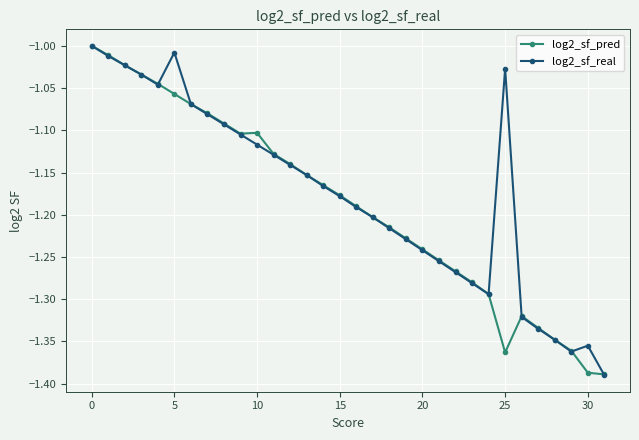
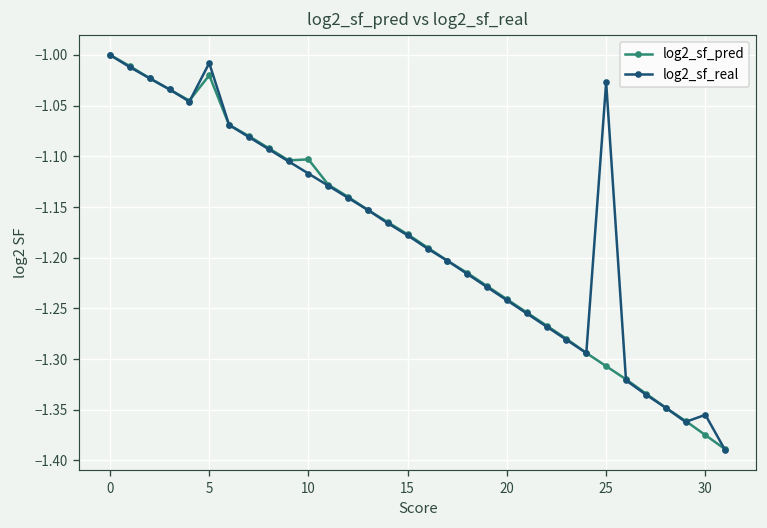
log2_sf_pred, 5: -1.06 -> -1.02
log2_sf_pred, 25: -1.36 -> -1.31
log2_sf_pred, 30: -1.39 -> -1.38
